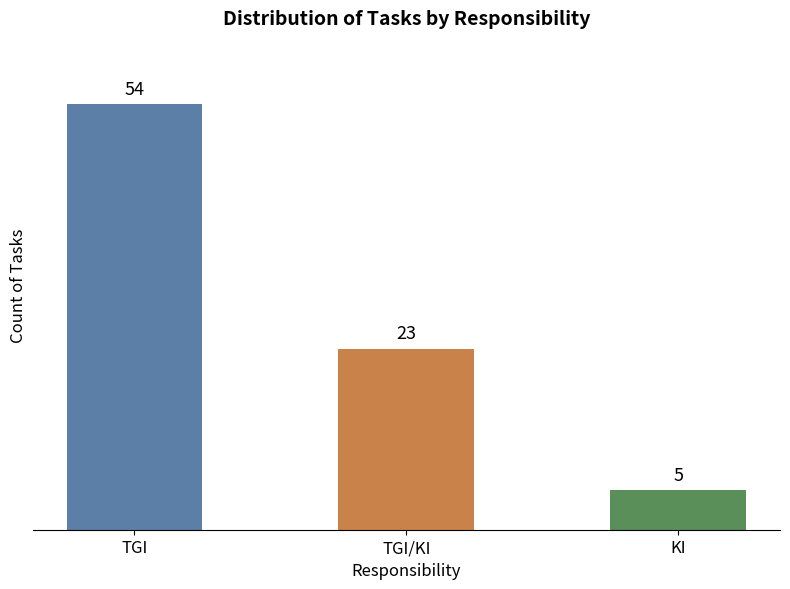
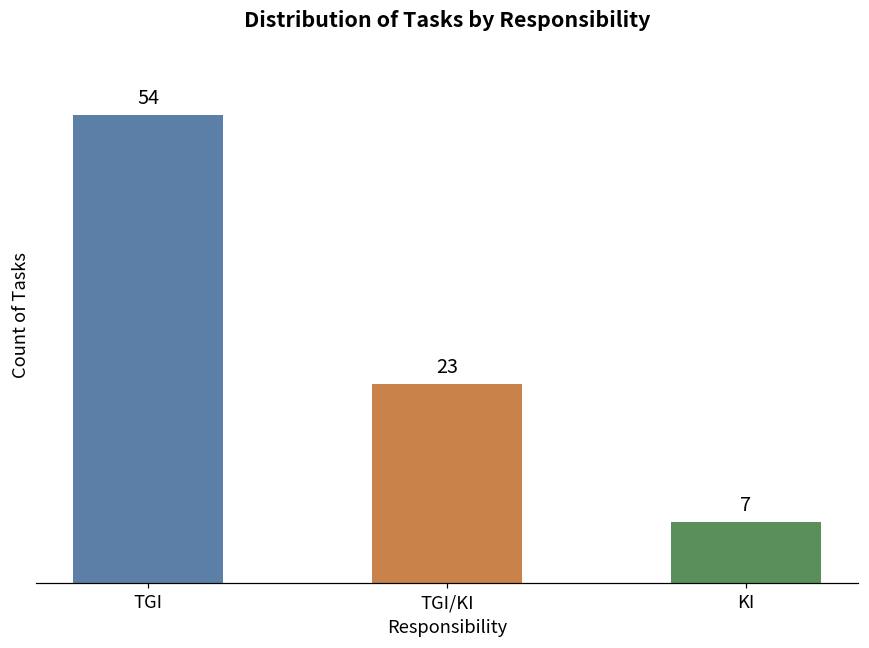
KI: 5 -> 7
